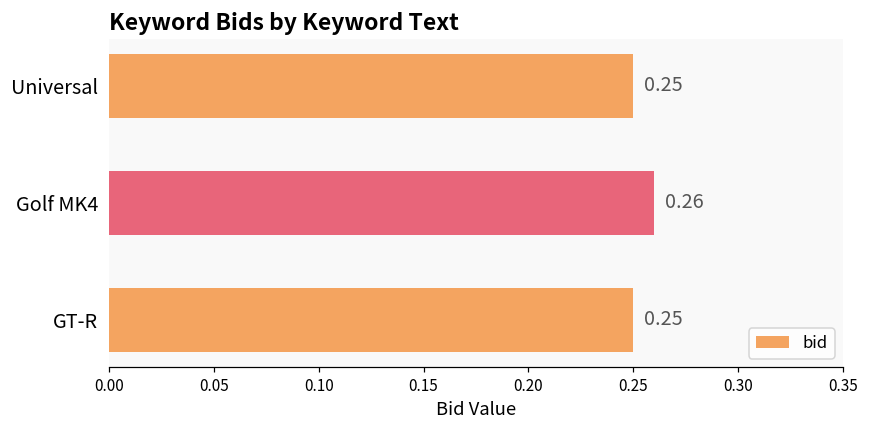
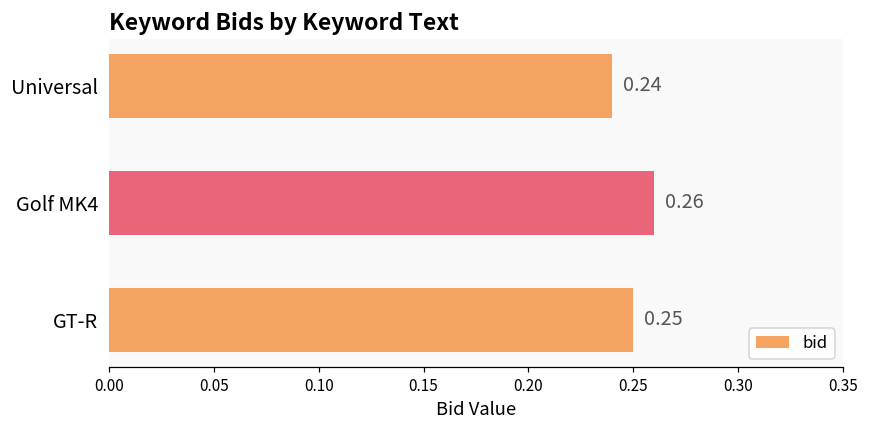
Universal: 0.25 -> 0.24
